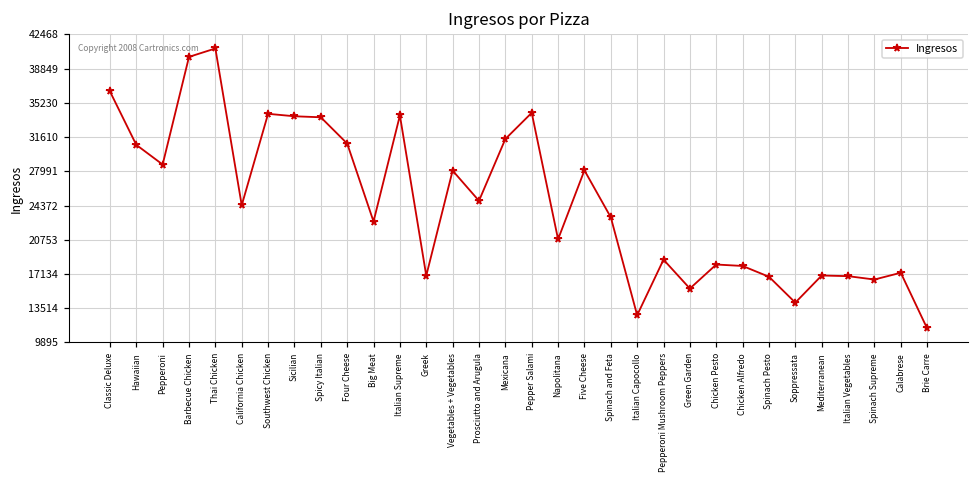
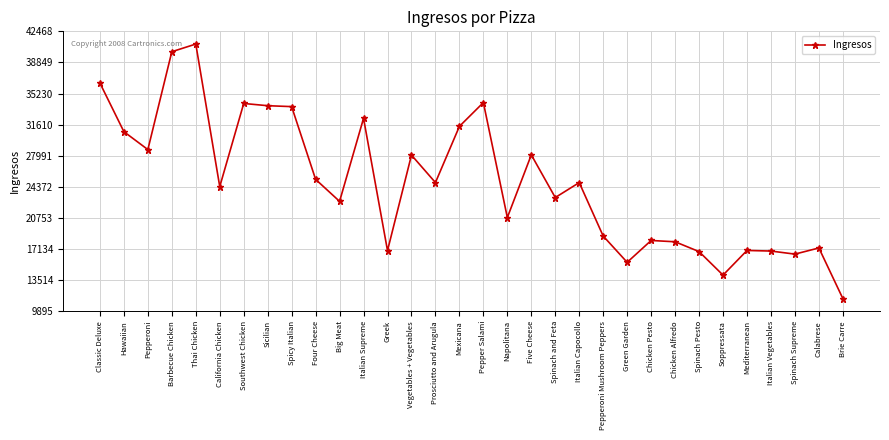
Four Cheese: 31000 -> 25000
Italian Supreme: 34000 -> 32000
Italian Capocollo: 13000 -> 25000
